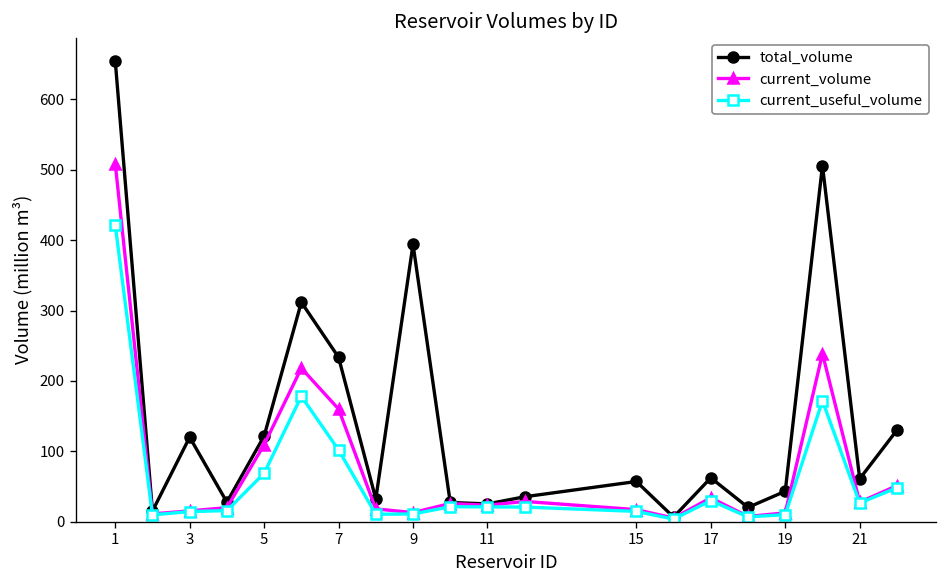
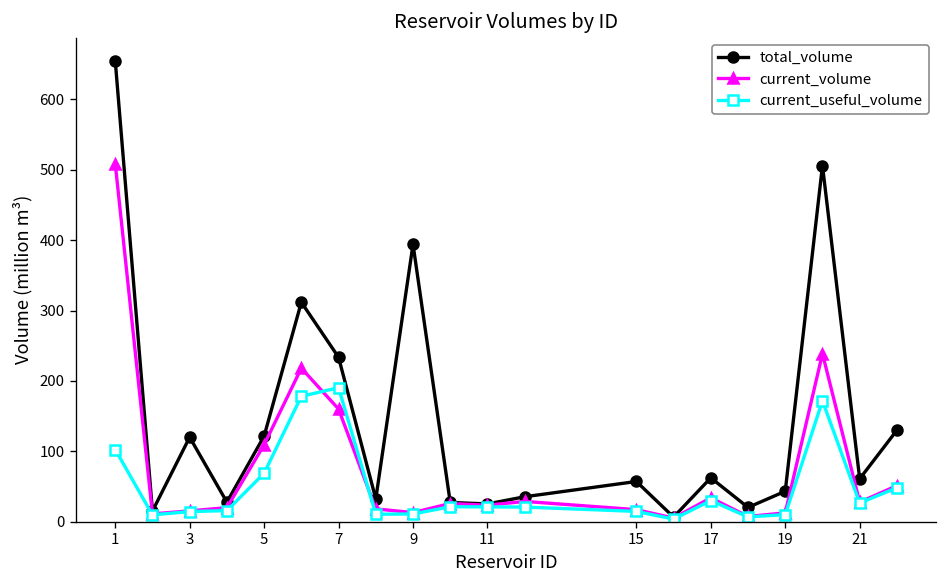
current_useful_volume, 1: 420 -> 100
current_useful_volume, 7: 100 -> 190
